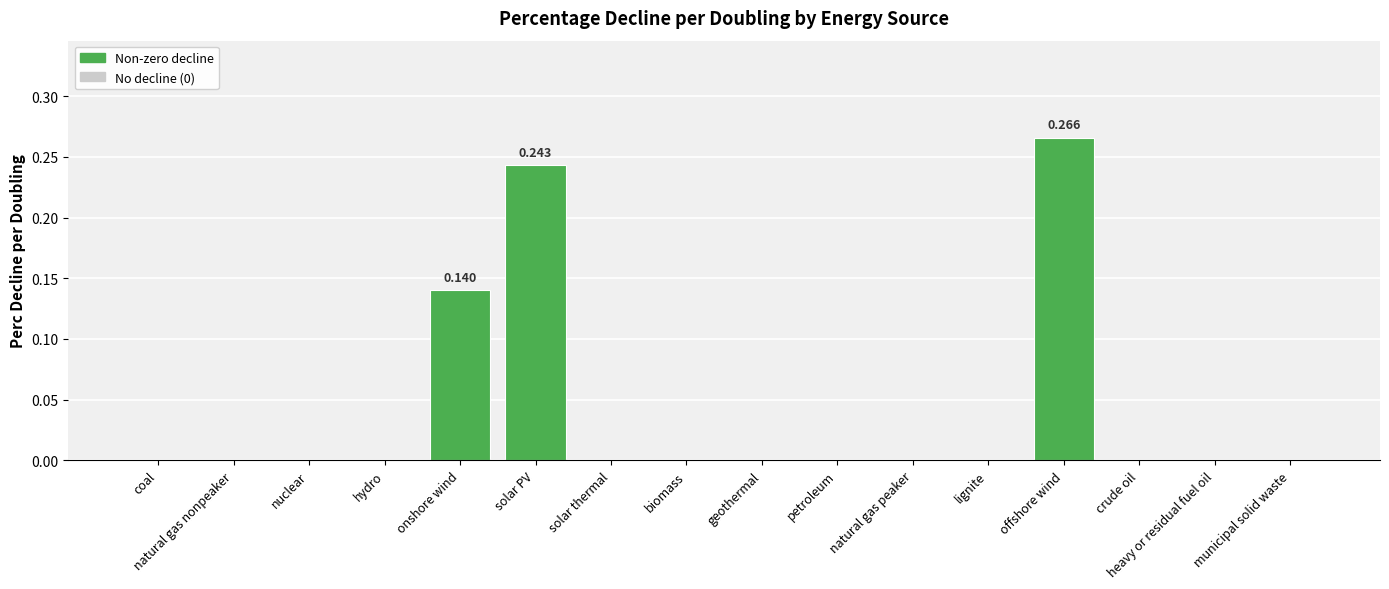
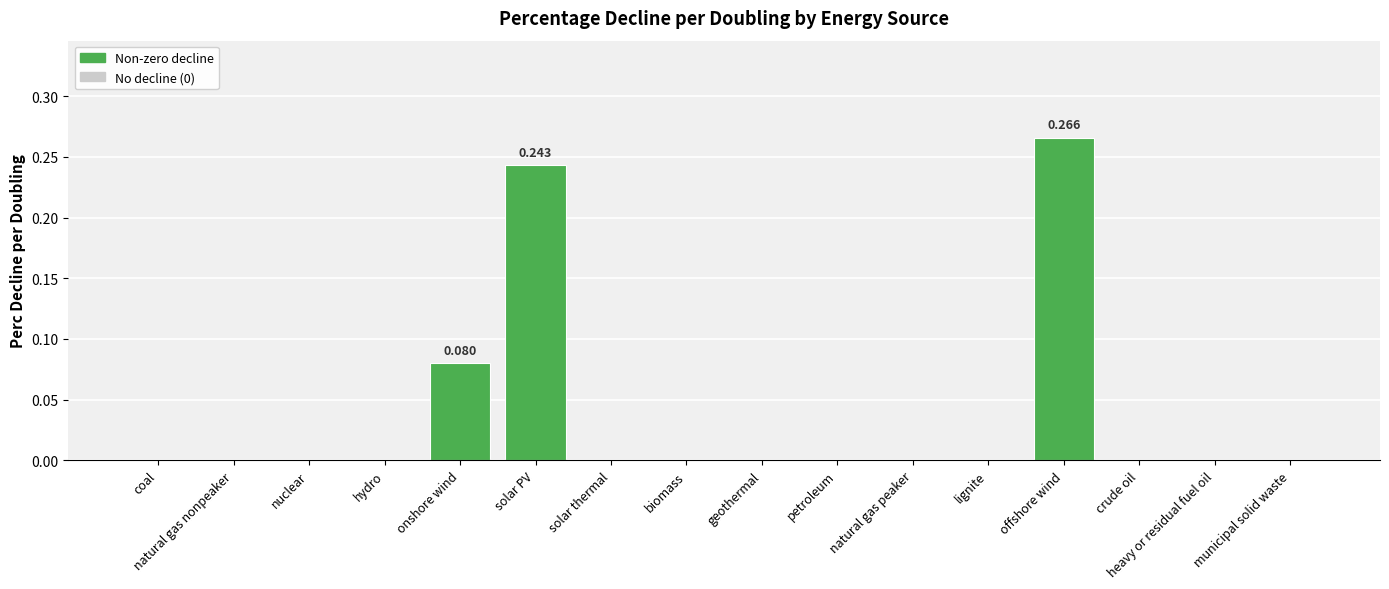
onshore wind: 0.140 -> 0.080
